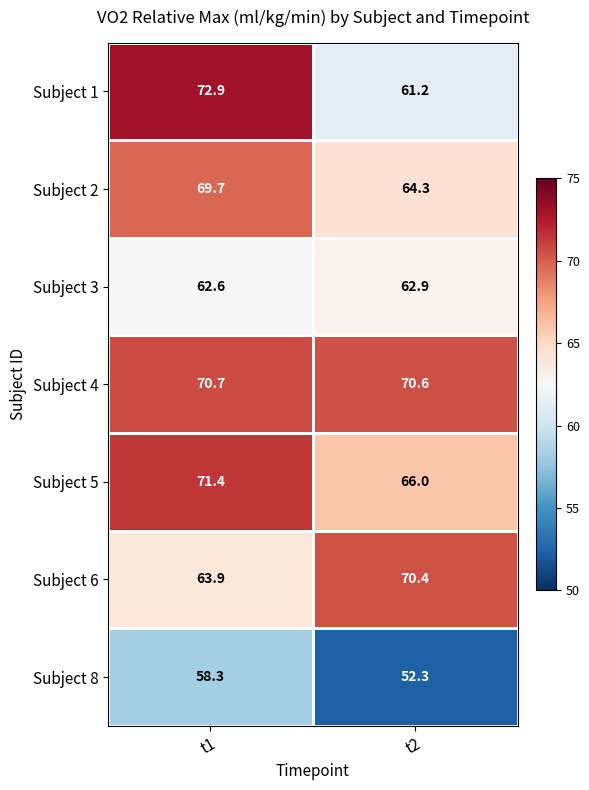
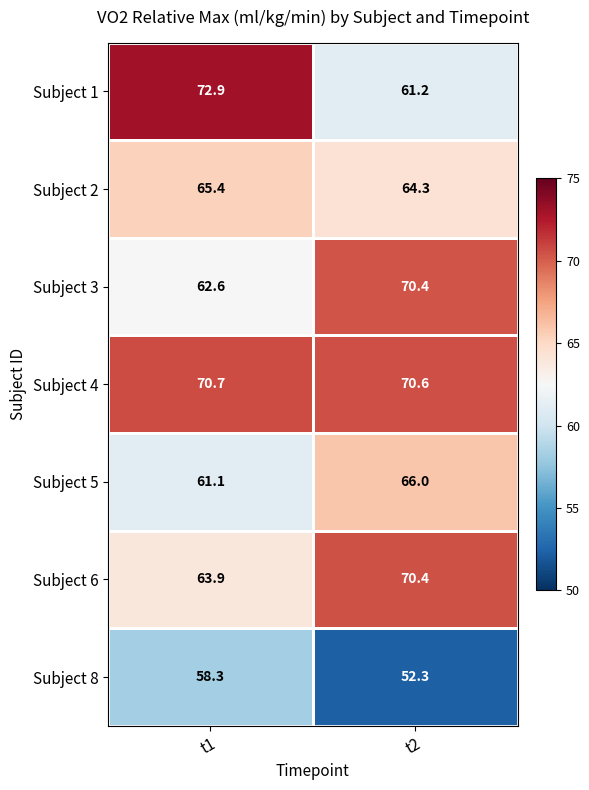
Subject 2, t1: 69.7 -> 65.4
Subject 3, t2: 62.9 -> 70.4
Subject 5, t1: 71.4 -> 61.1
